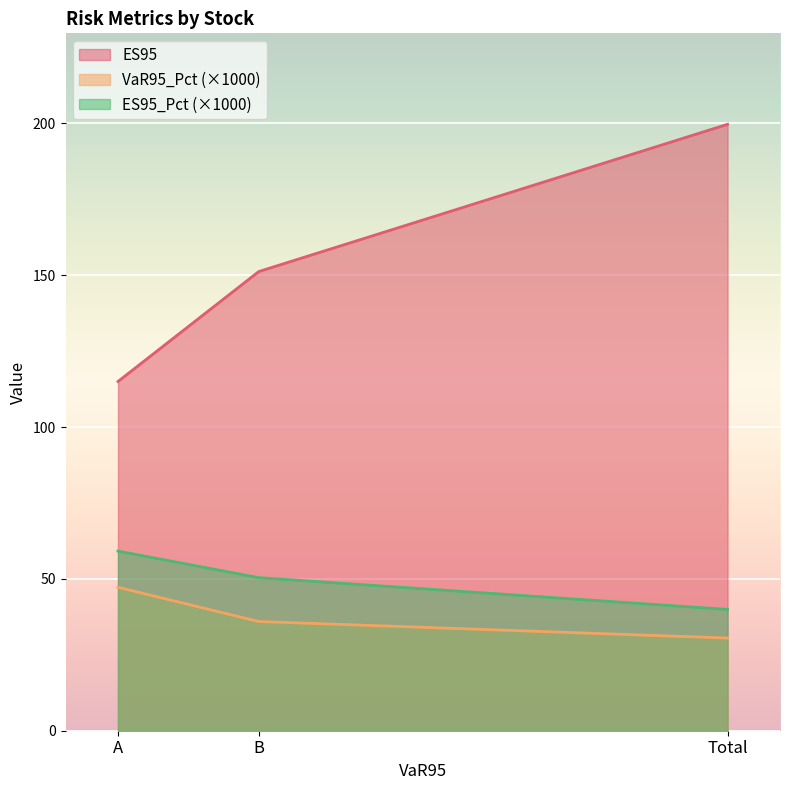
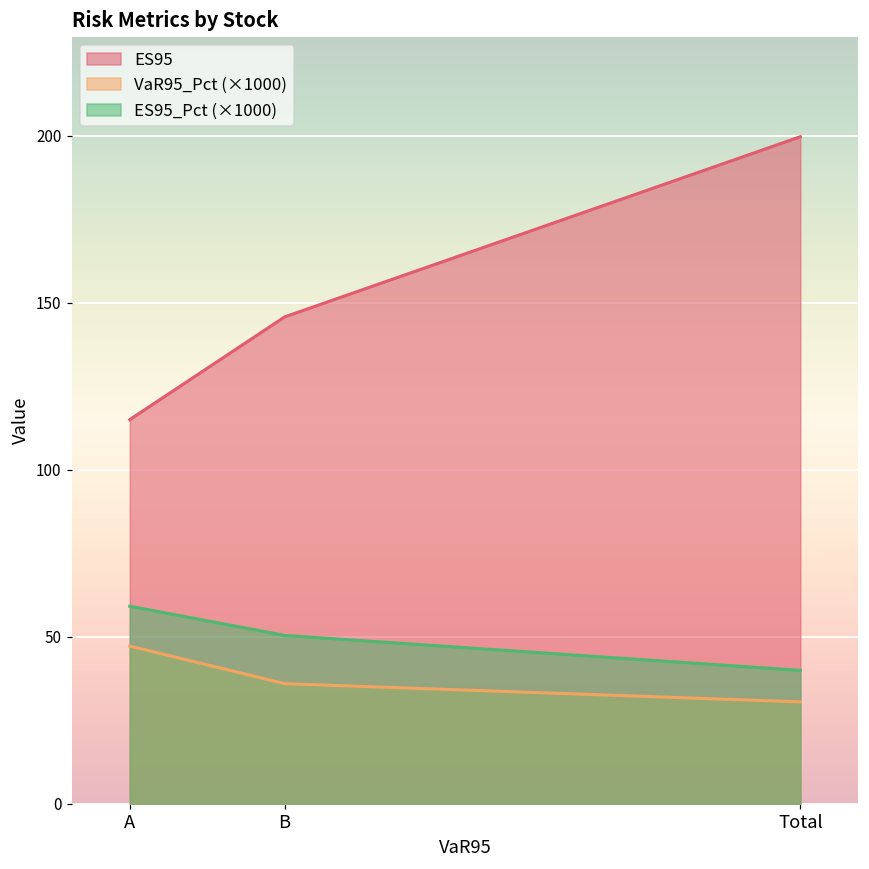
ES95, B: 151 -> 146
